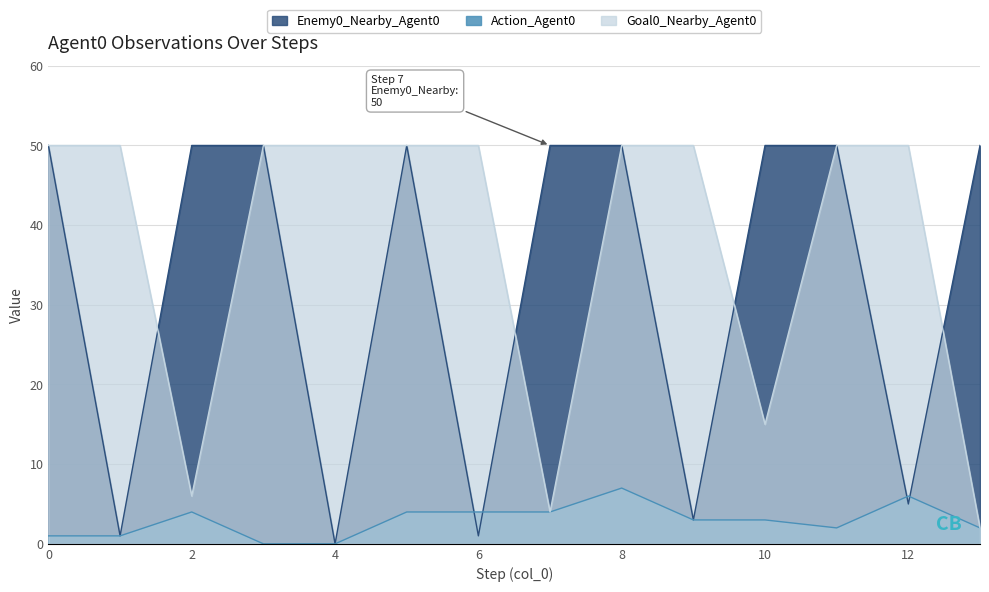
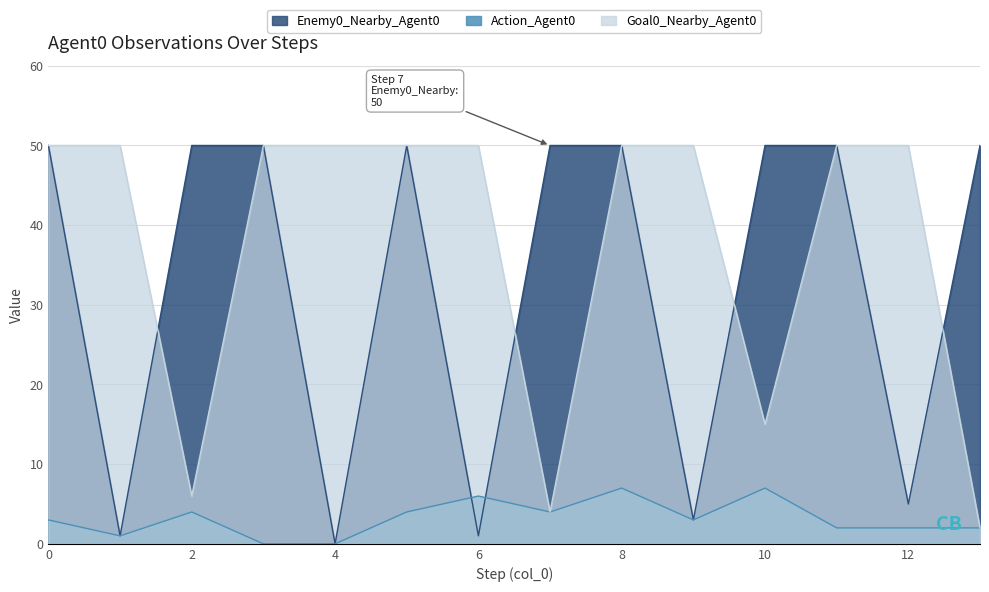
Action_Agent0, 0: 1 -> 3
Action_Agent0, 6: 4 -> 6
Action_Agent0, 10: 3 -> 7
Action_Agent0, 12: 6 -> 2
